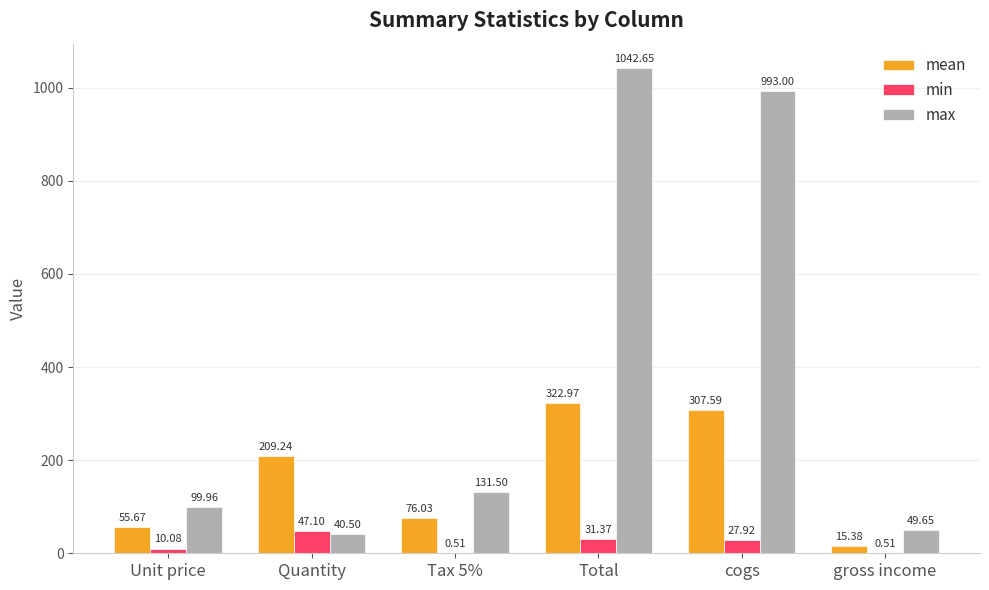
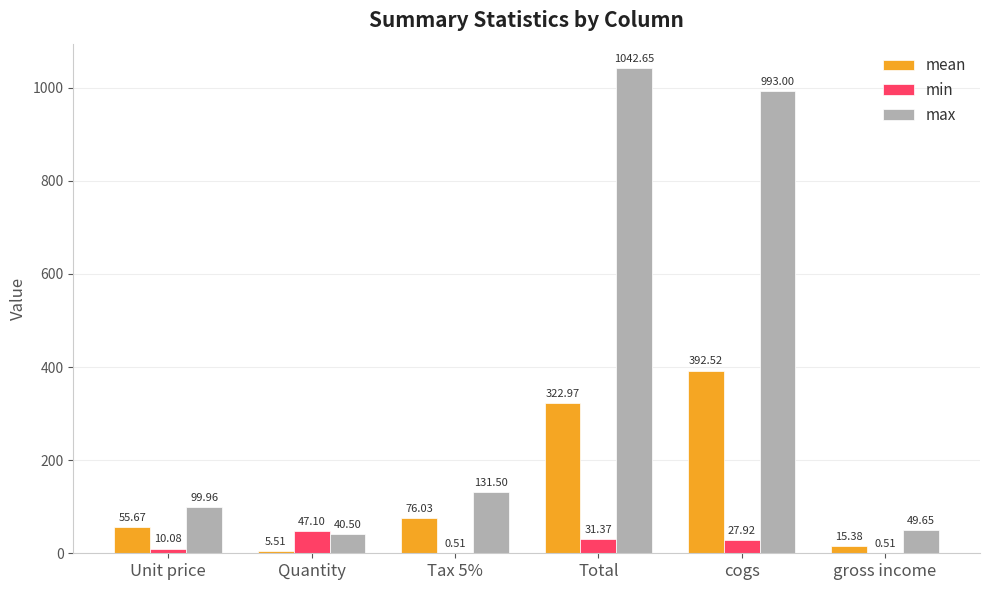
mean, Quantity: 209.24 -> 5.51
mean, cogs: 307.59 -> 392.52
